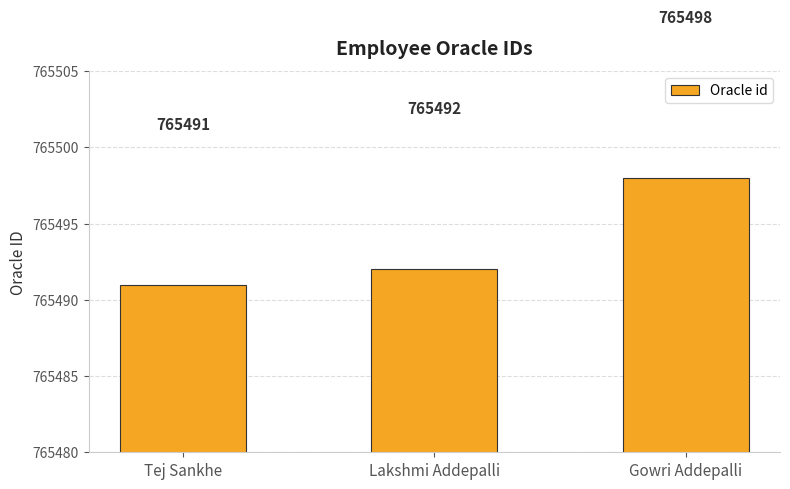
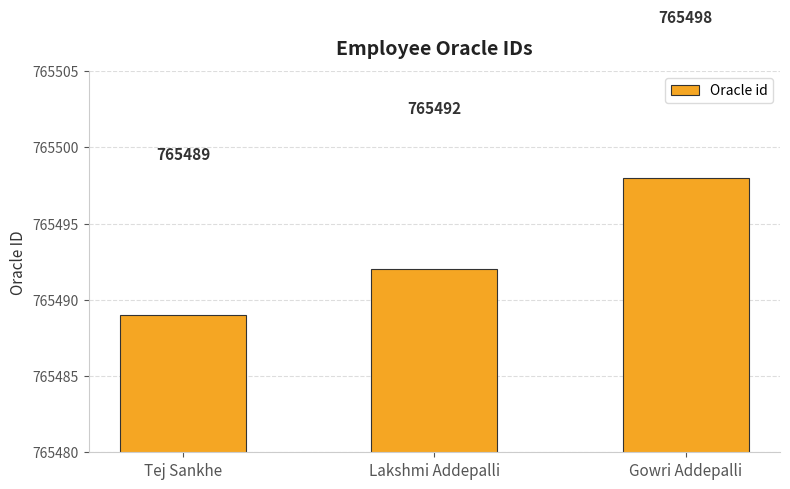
Tej Sankhe: 765491 -> 765489
